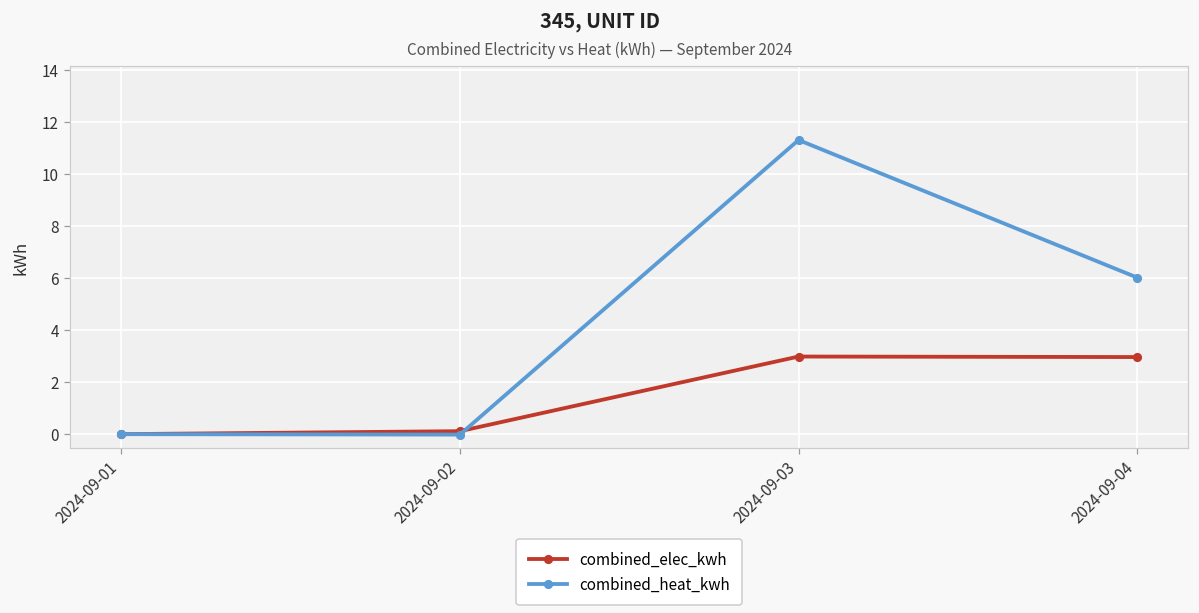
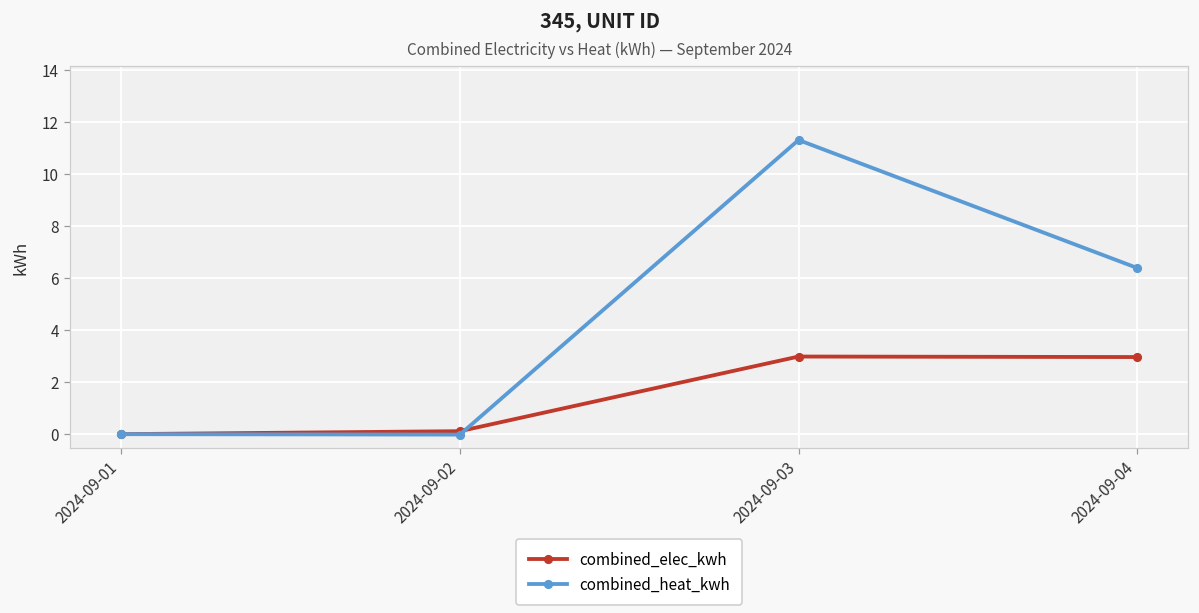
combined_heat_kwh, 2024-09-04: 6.0 -> 6.4
